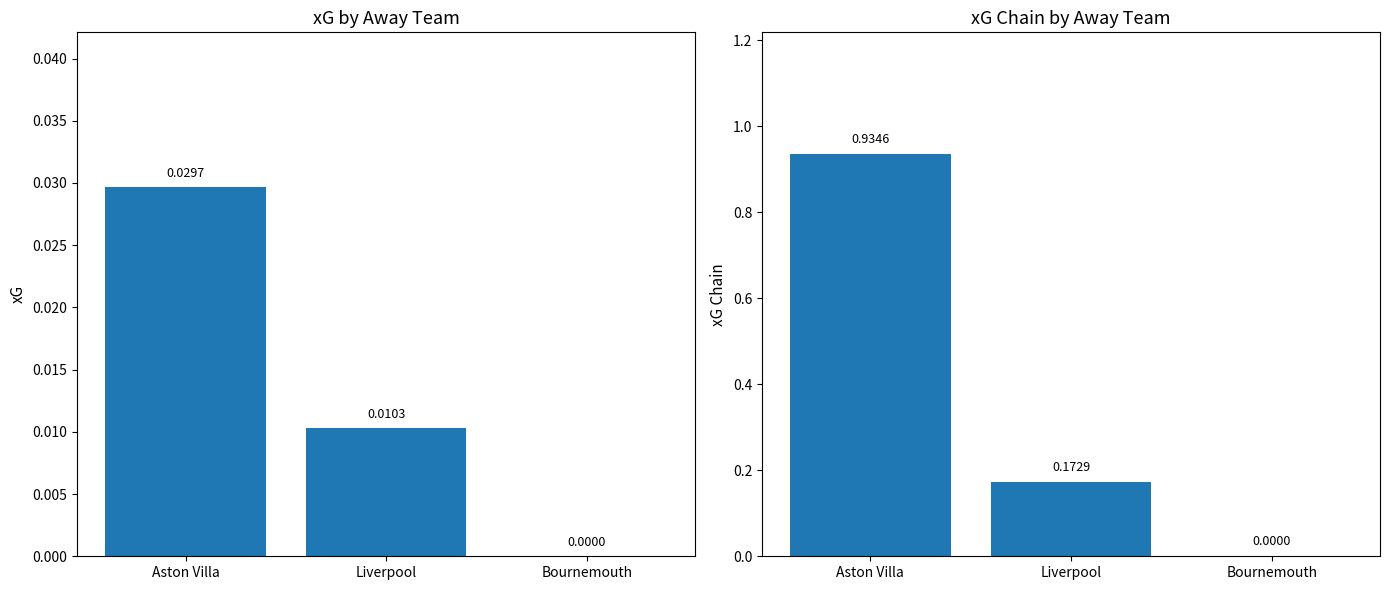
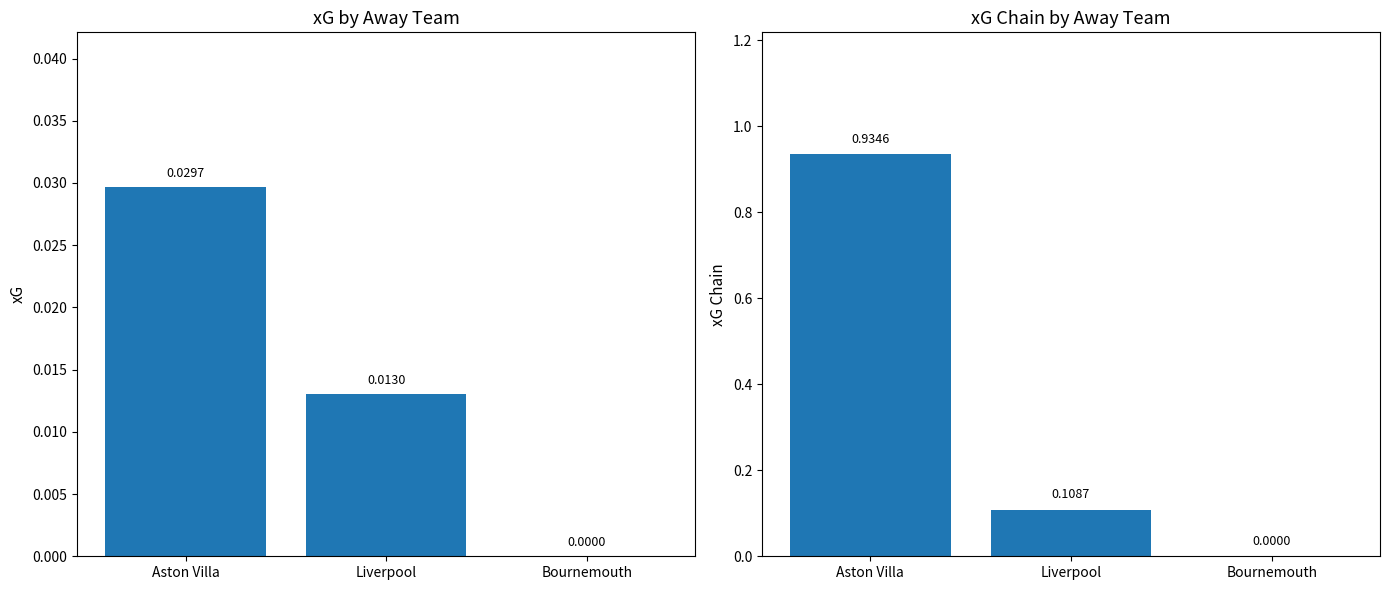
xG by Away Team, Liverpool: 0.0103 -> 0.0130
xG Chain by Away Team, Liverpool: 0.1729 -> 0.1087
